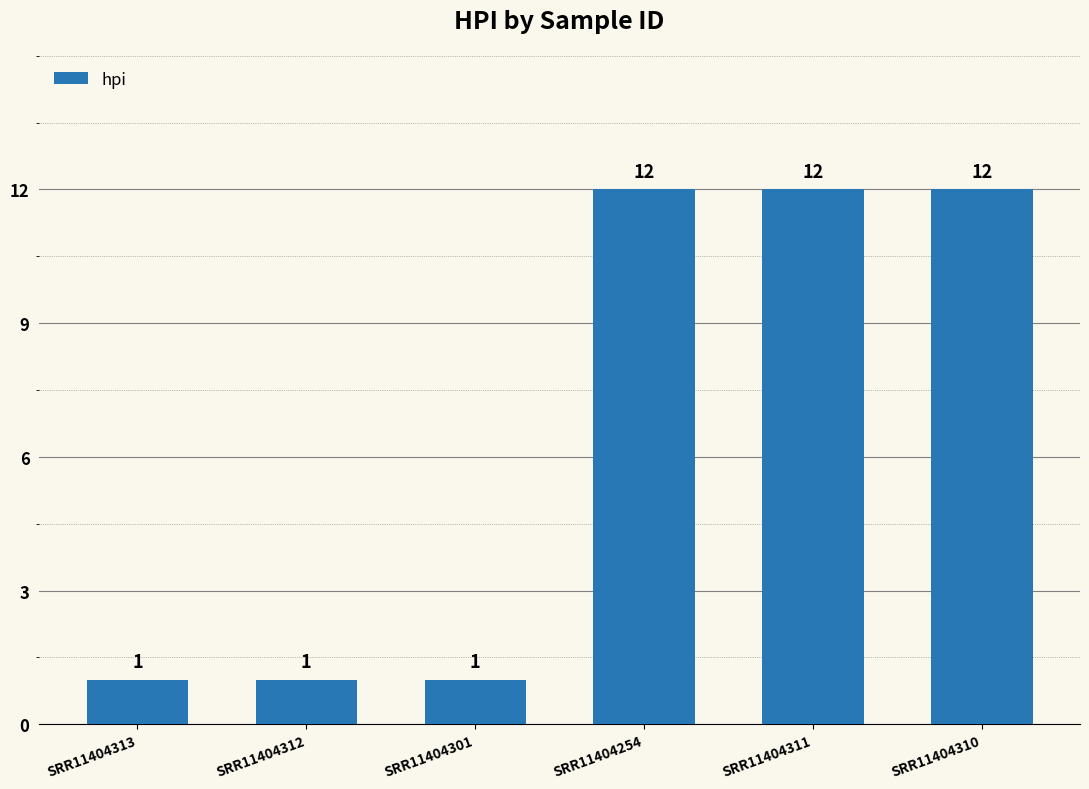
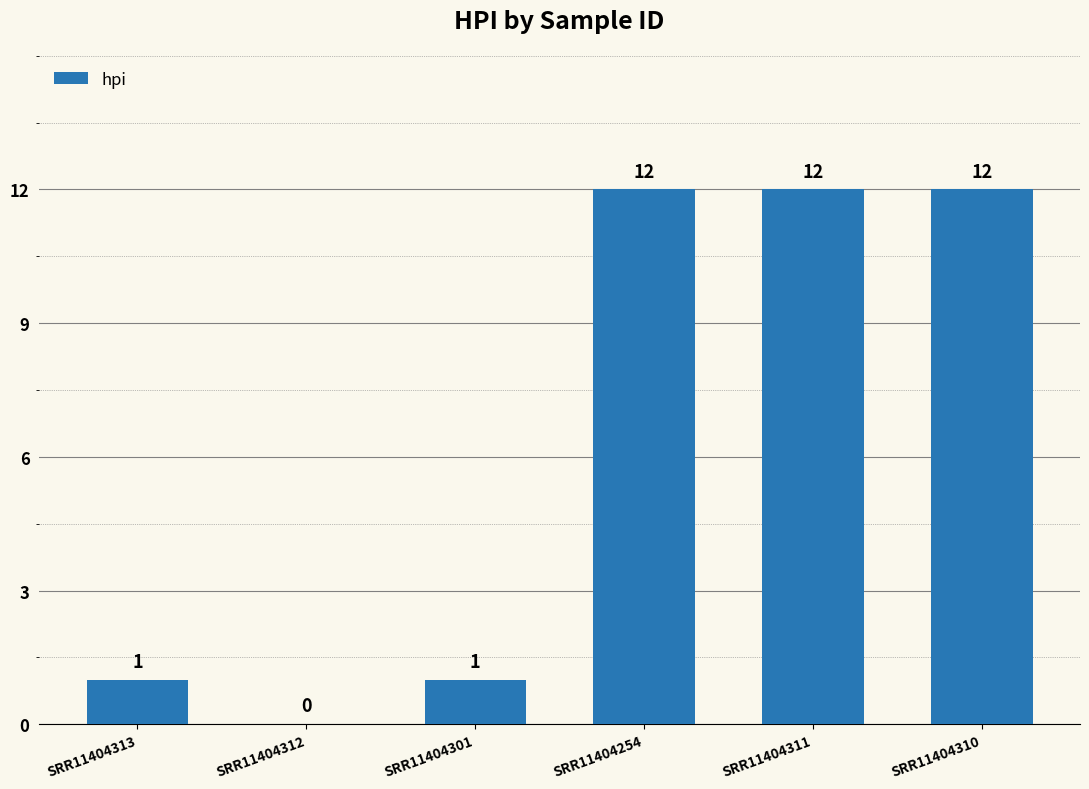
SRR11404312: 1 -> 0
